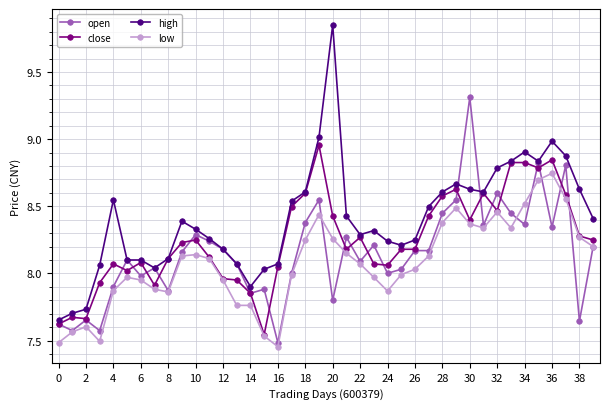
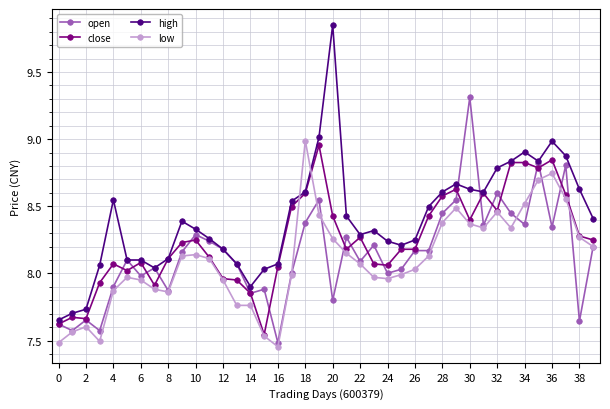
low, 18: 8.25 -> 8.99
low, 24: 7.87 -> 7.96
